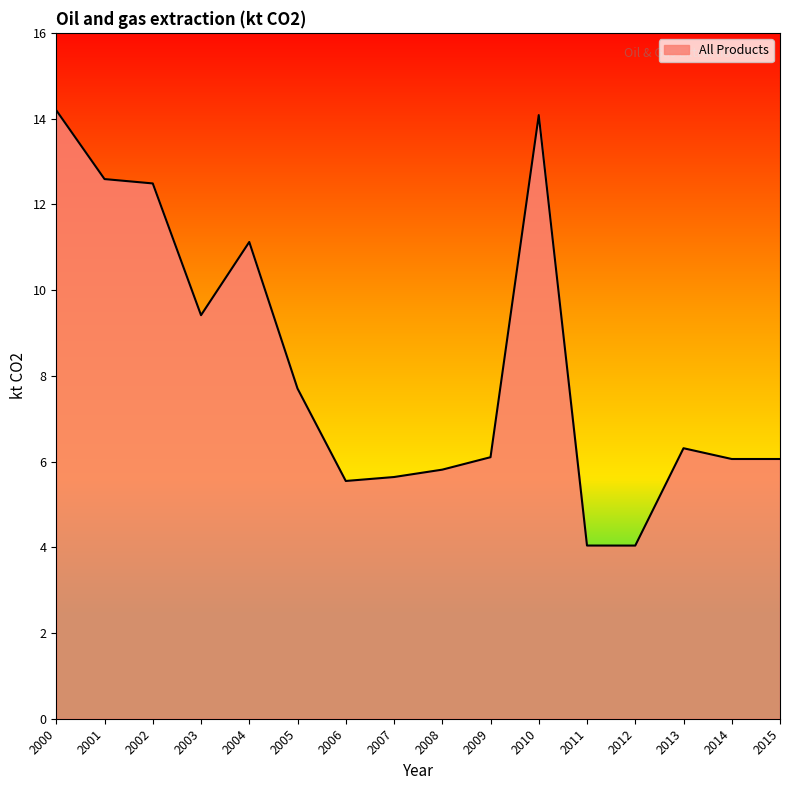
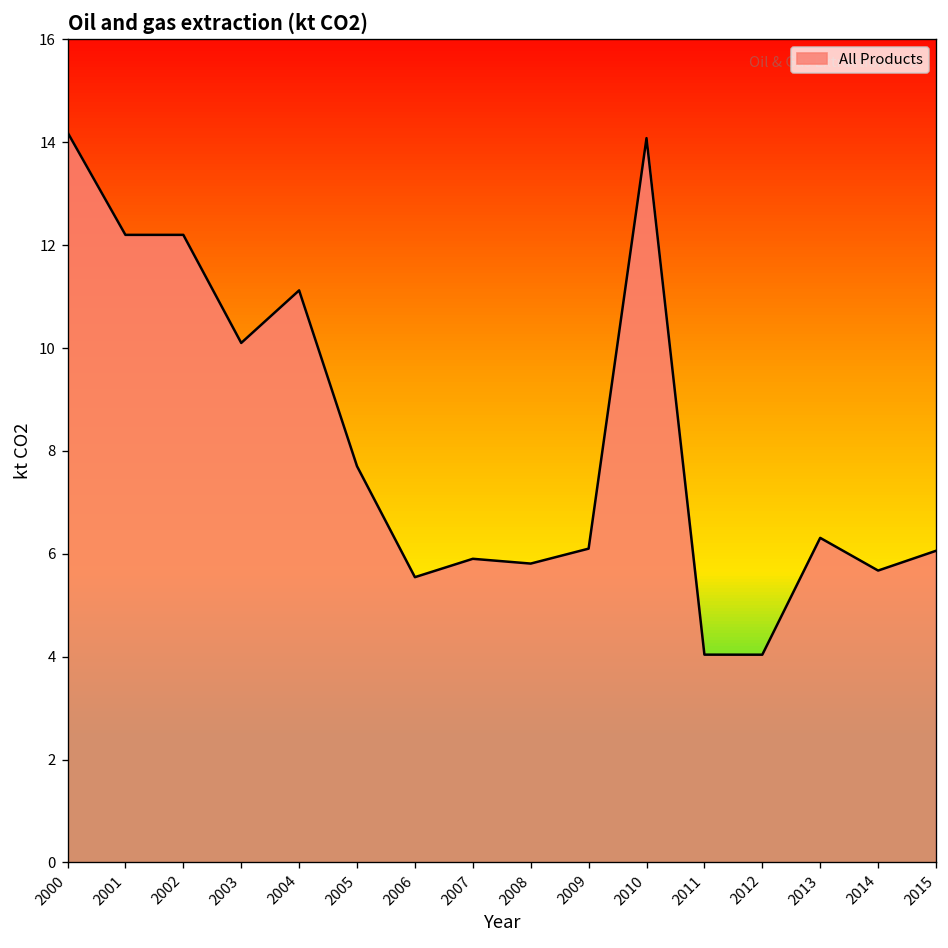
2001: 12.6 -> 12.2
2002: 12.5 -> 12.2
2003: 9.4 -> 10.1
2007: 5.6 -> 5.9
2014: 6.1 -> 5.7
